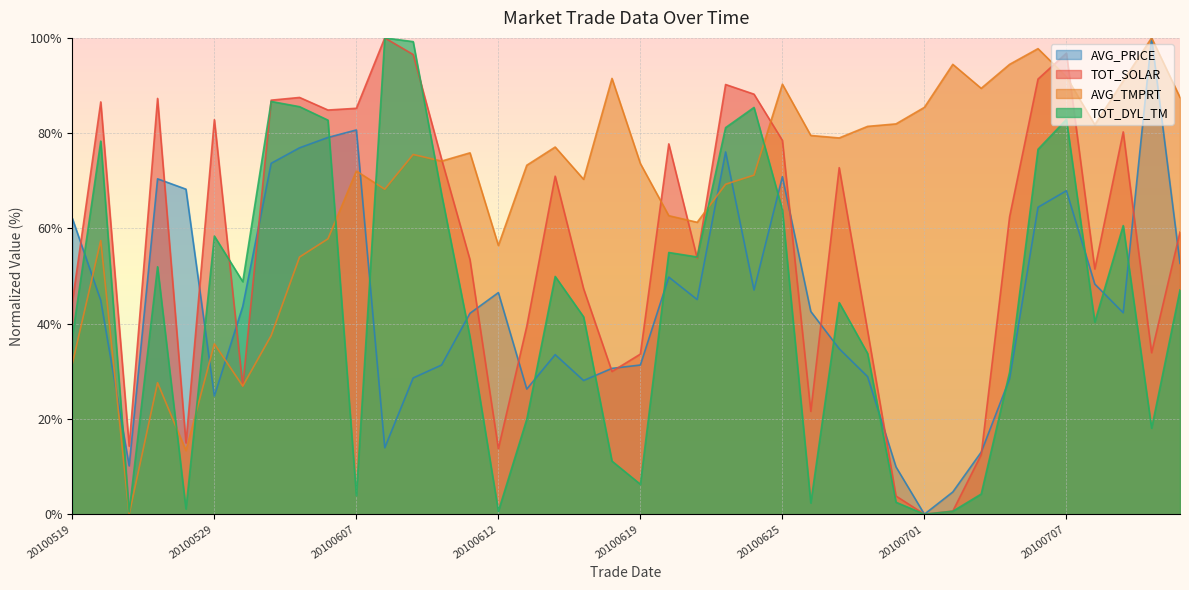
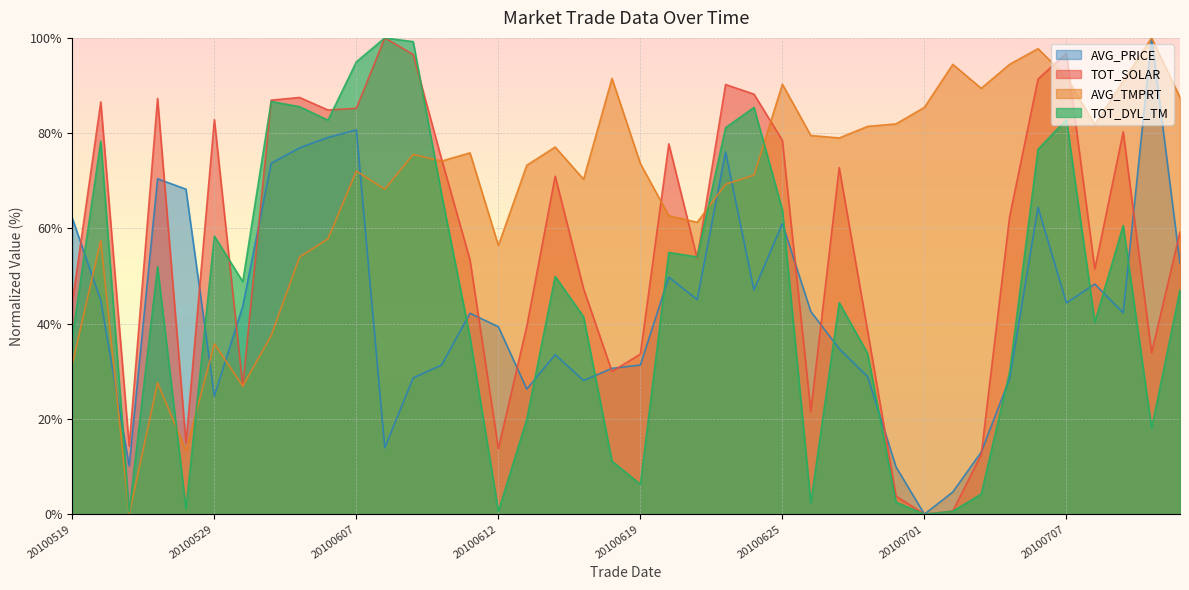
TOT_DYL_TM, 20100607: 4% -> 95%
AVG_PRICE, 20100612: 47% -> 39%
AVG_PRICE, 20100625: 71% -> 61%
AVG_PRICE, 20100707: 68% -> 44%
